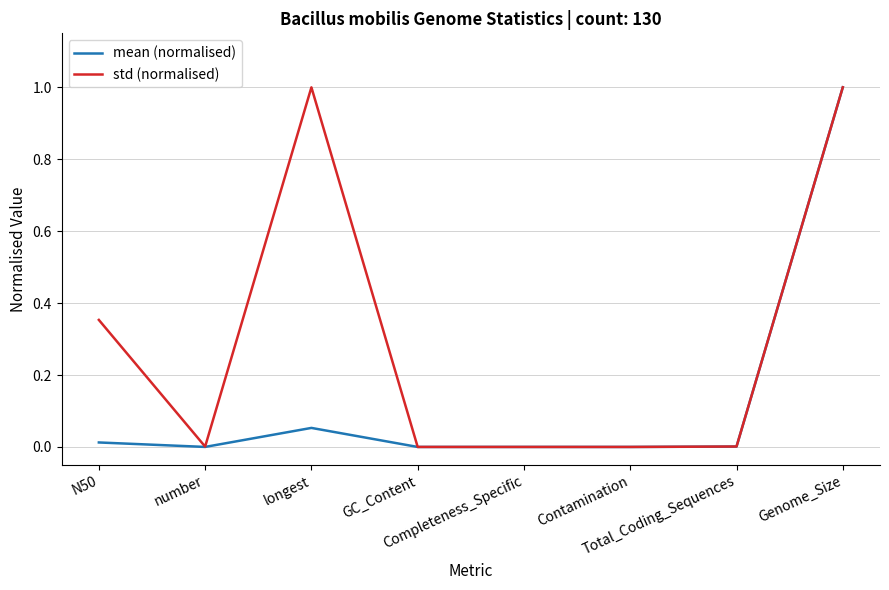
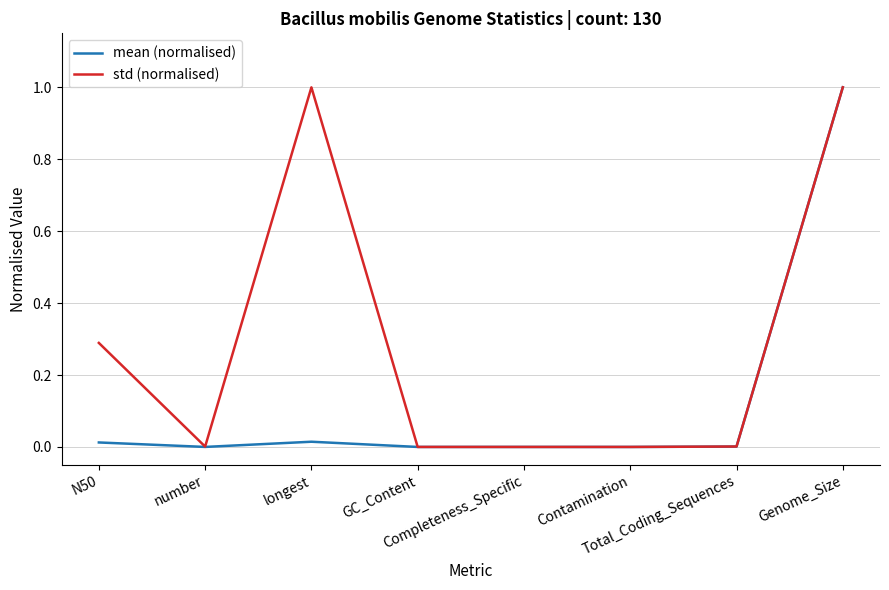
std (normalised), N50: 0.35 -> 0.29
mean (normalised), longest: 0.05 -> 0.01
